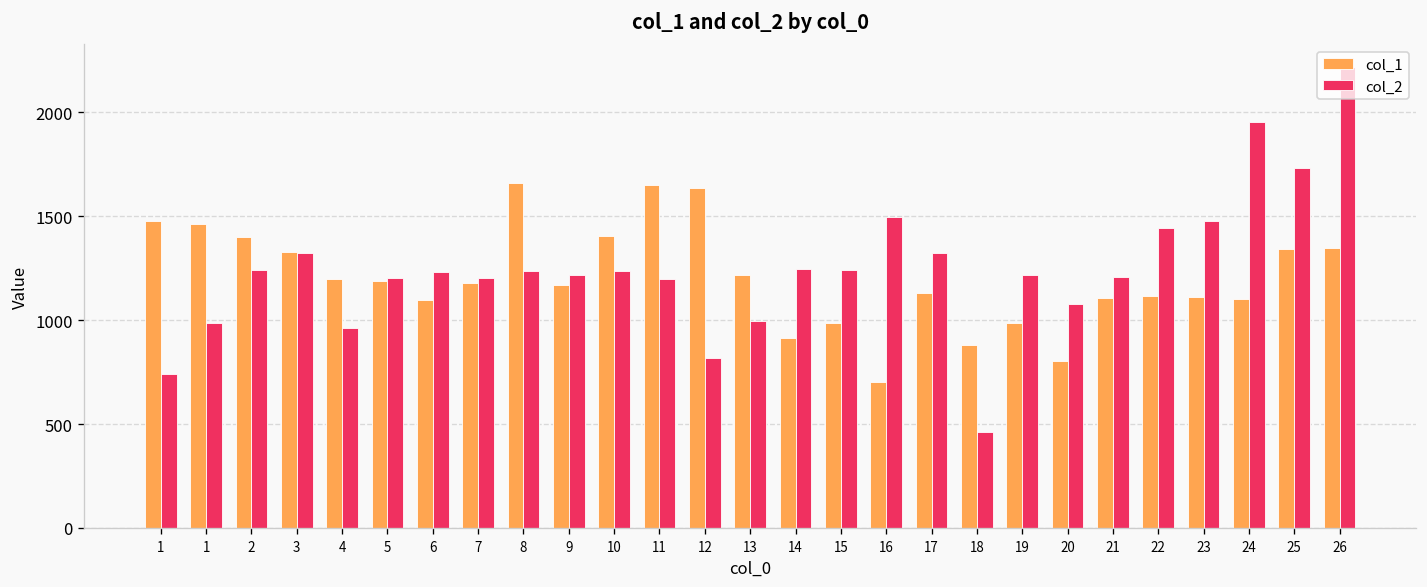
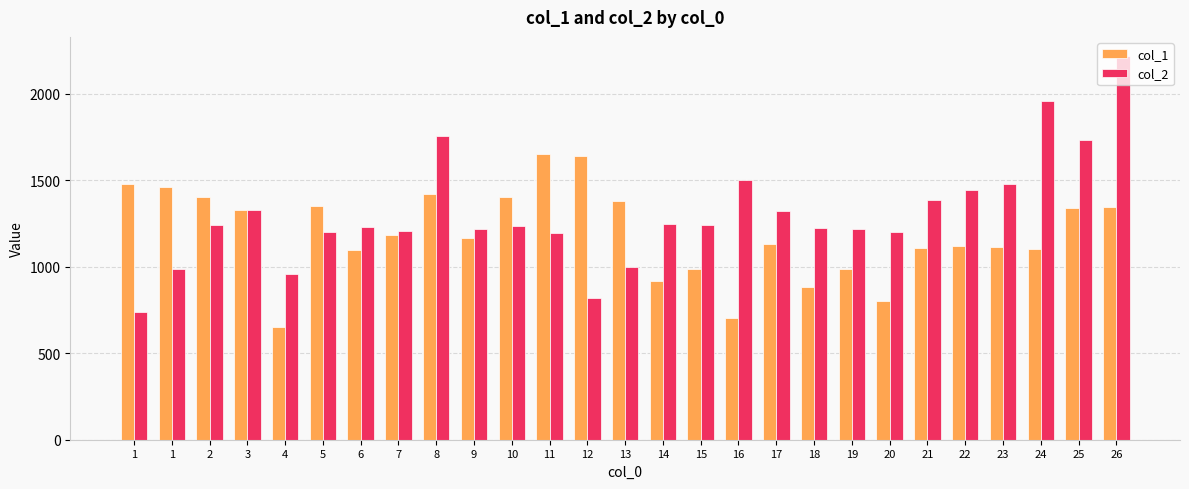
col_1, 4: 1200 -> 650
col_1, 5: 1190 -> 1350
col_1, 8: 1660 -> 1420
col_2, 8: 1230 -> 1760
col_1, 13: 1220 -> 1380
col_2, 18: 460 -> 1220
col_2, 20: 1080 -> 1200
col_2, 21: 1210 -> 1390
